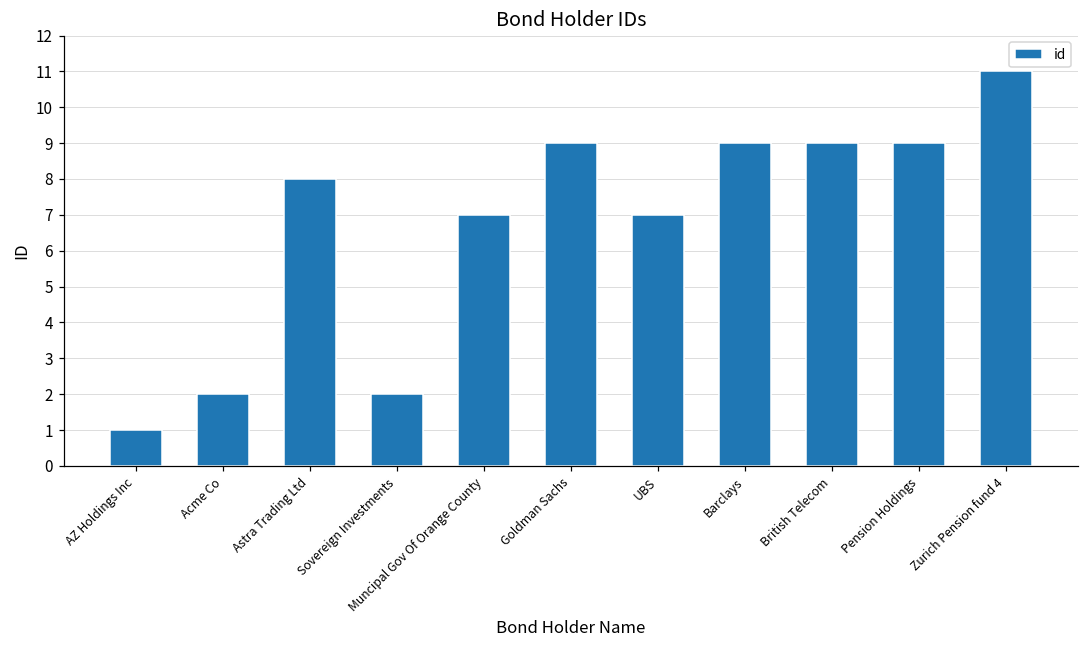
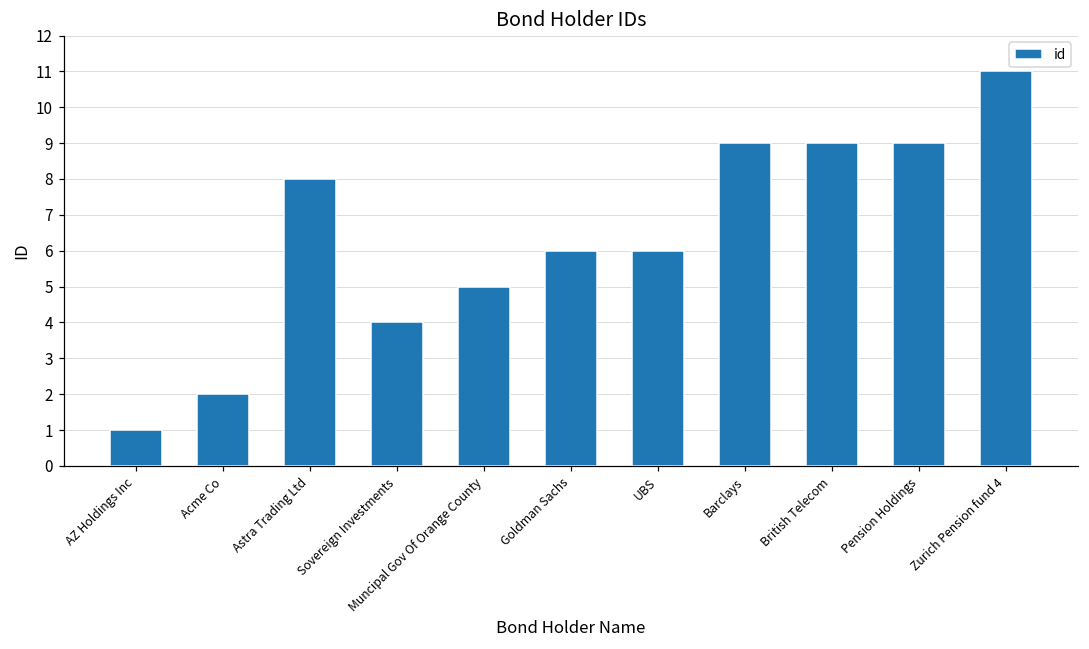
Sovereign Investments: 2 -> 4
Muncipal Gov Of Orange County: 7 -> 5
Goldman Sachs: 9 -> 6
UBS: 7 -> 6
